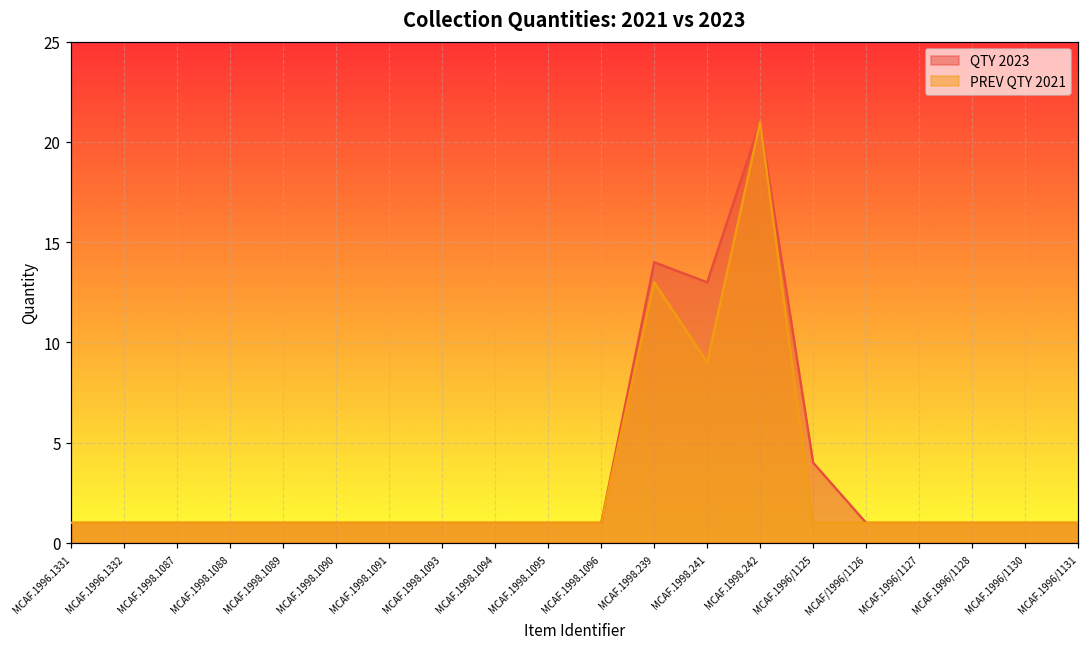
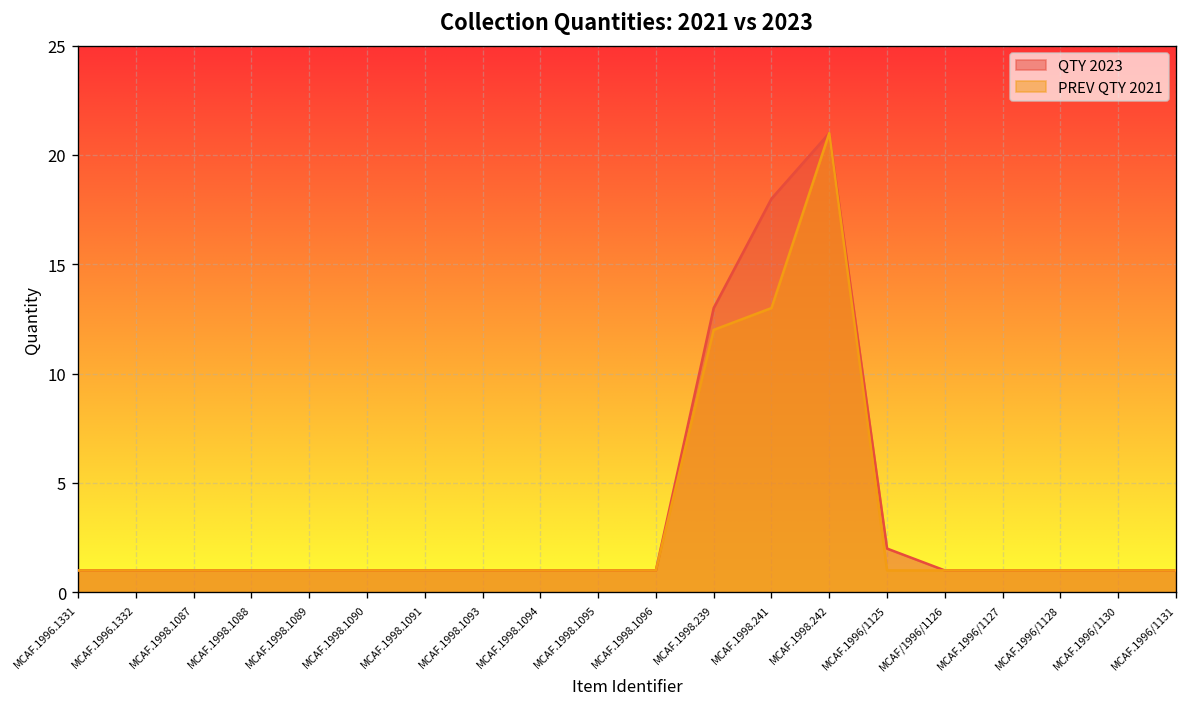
QTY 2023, MCAF.1998.239: 14 -> 13
PREV QTY 2021, MCAF.1998.239: 13 -> 12
QTY 2023, MCAF.1998.241: 13 -> 18
PREV QTY 2021, MCAF.1998.241: 9 -> 13
QTY 2023, MCAF.1996/1125: 4 -> 2
